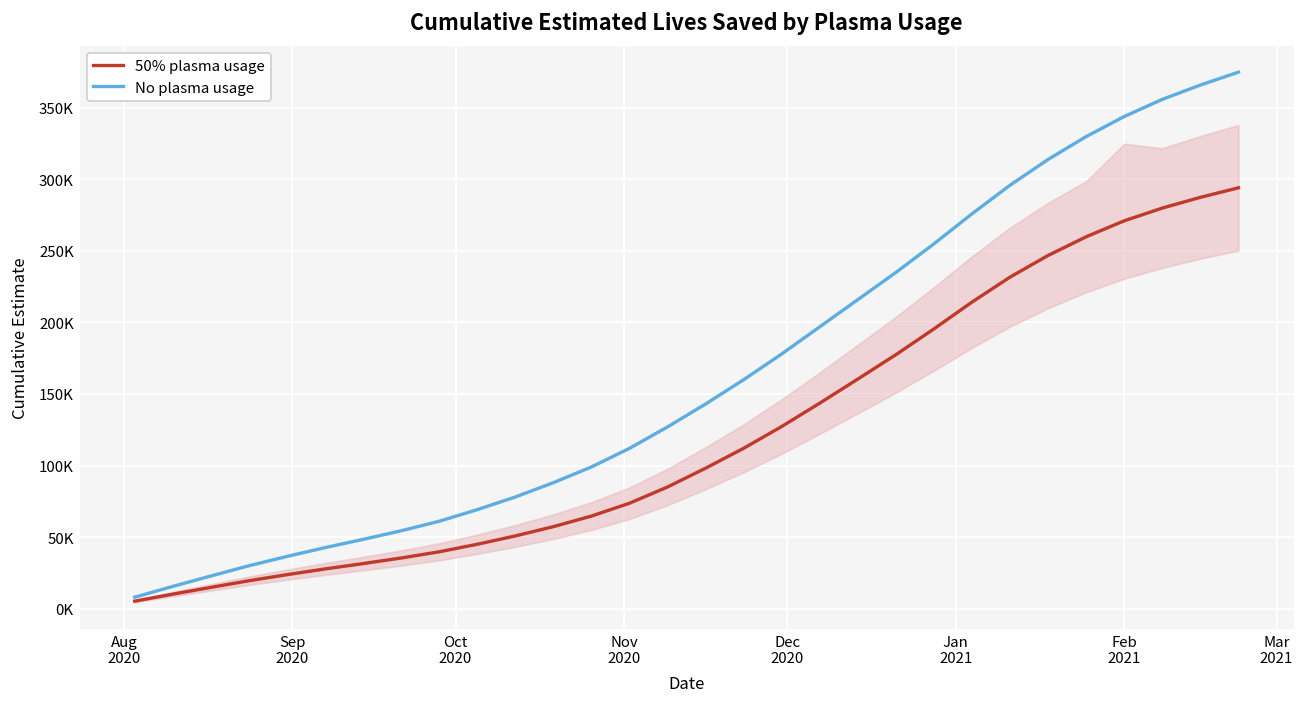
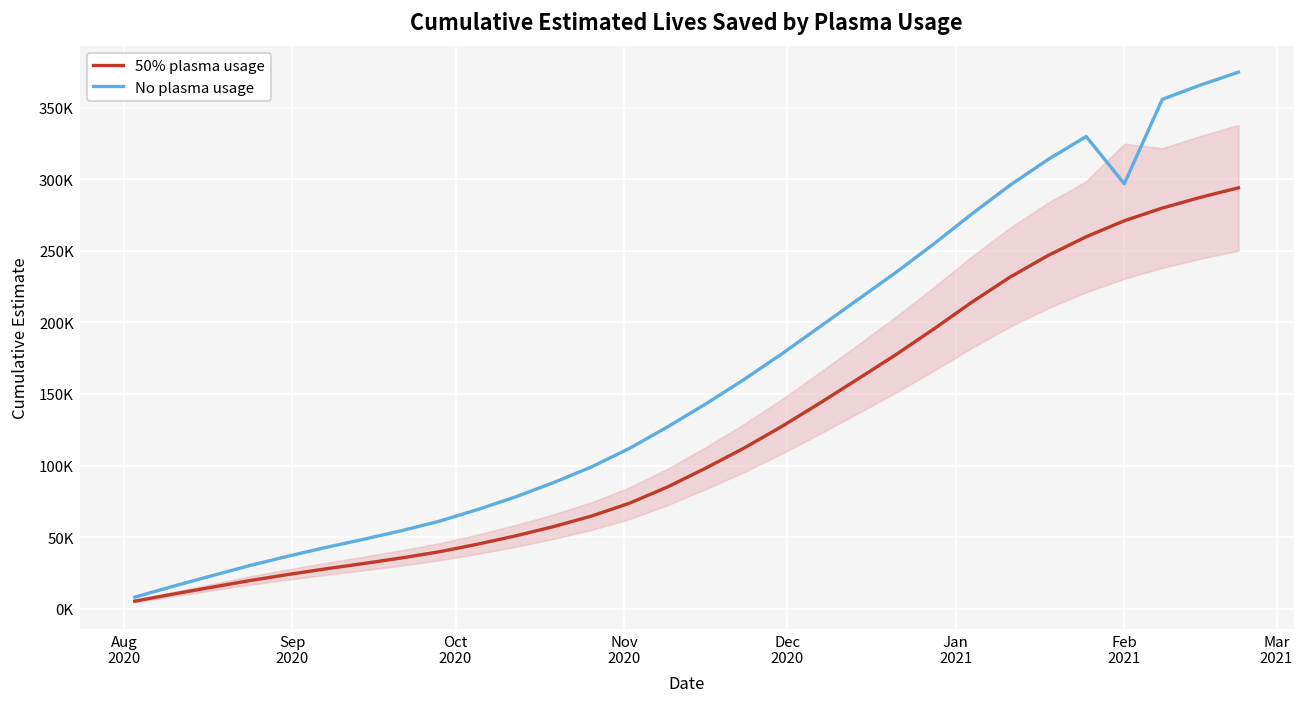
No plasma usage, Feb 2021: 344000 -> 297000
